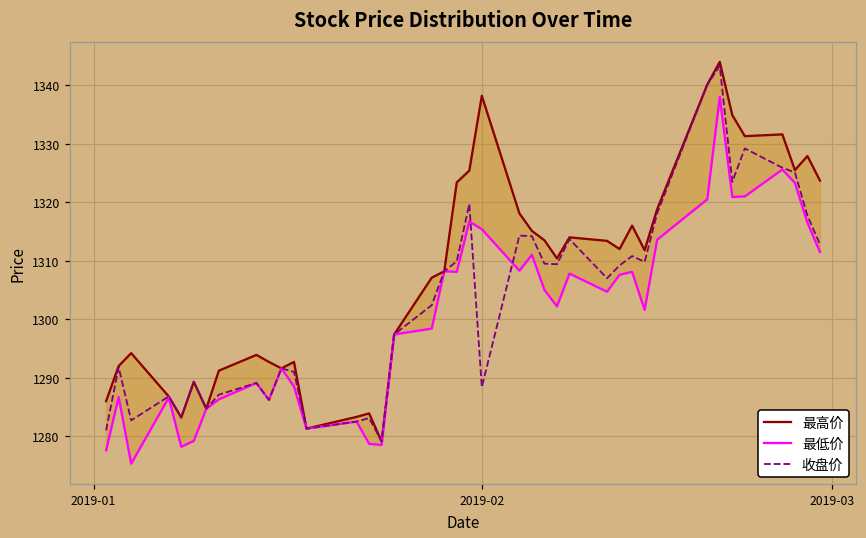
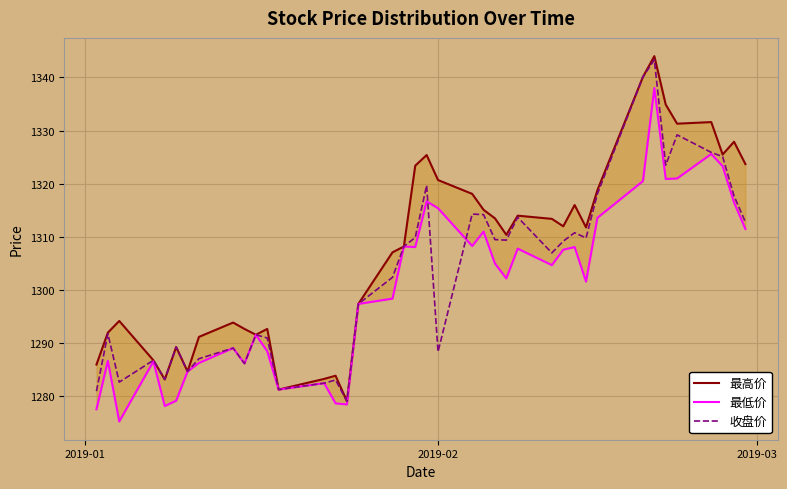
最高价, 2019-02: 1338 -> 1321
